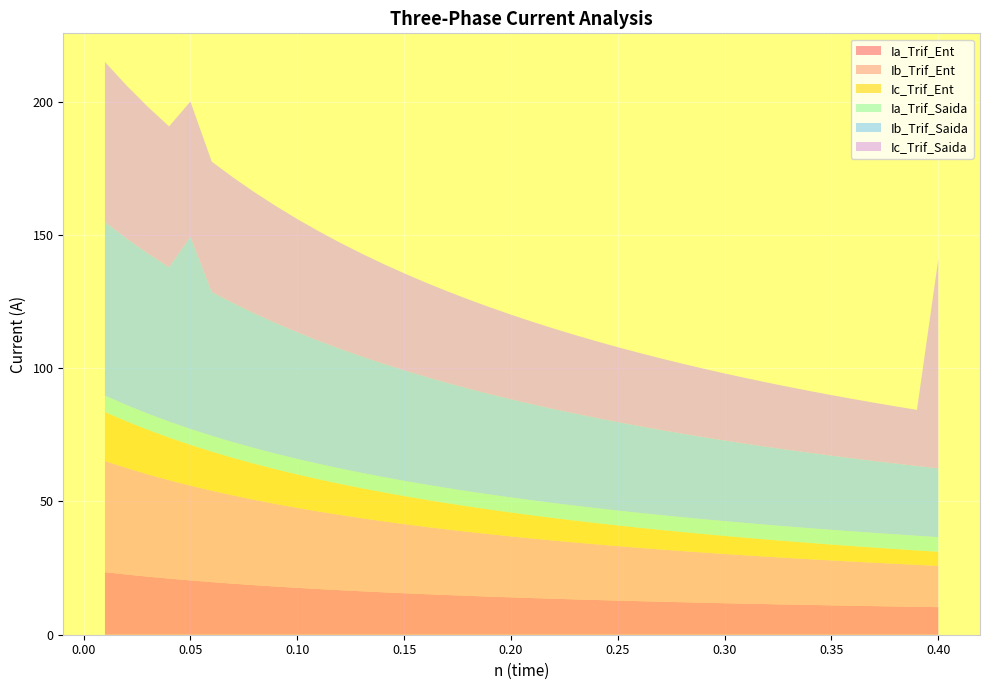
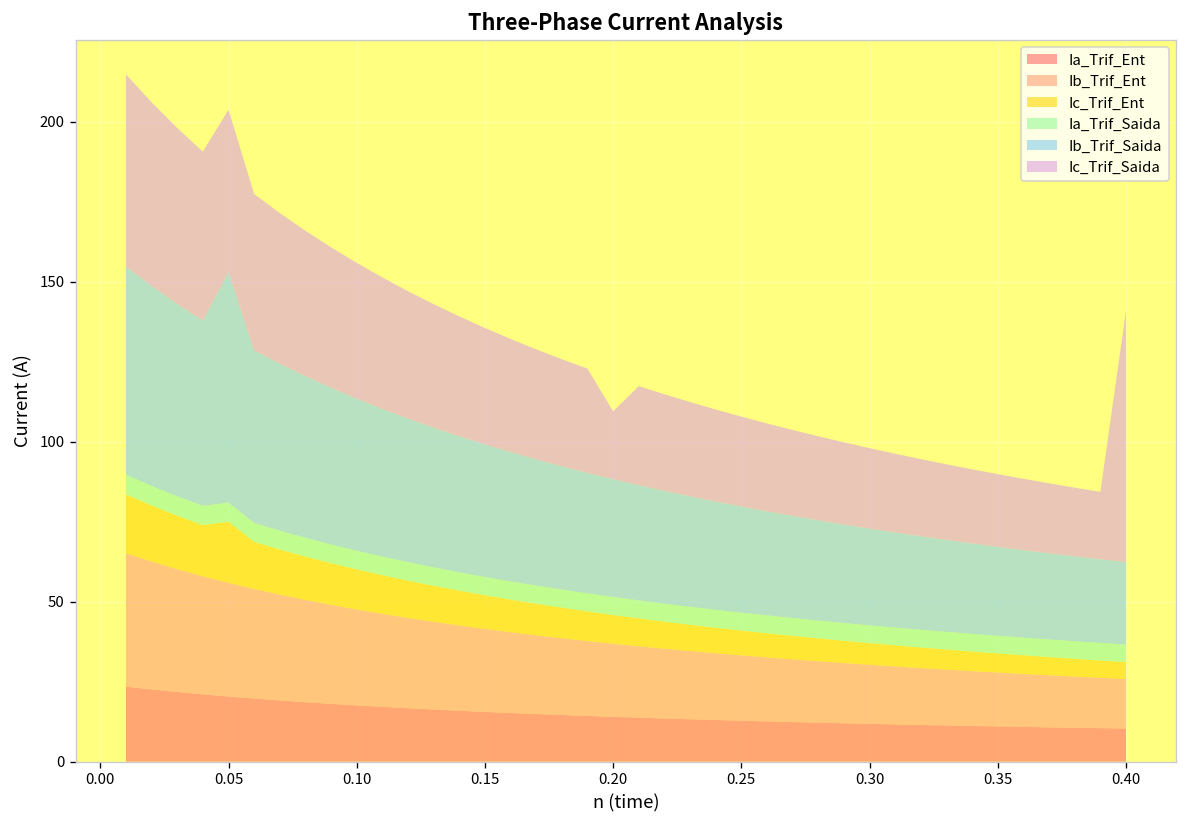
Ic_Trif_Ent, 0.05: 15 -> 19
Ic_Trif_Saida, 0.20: 32 -> 21
